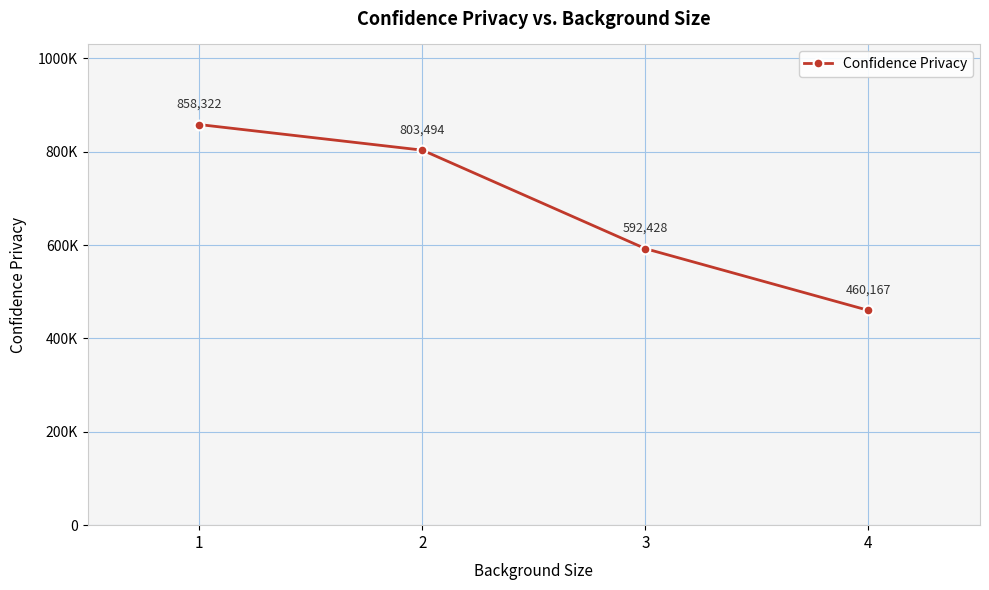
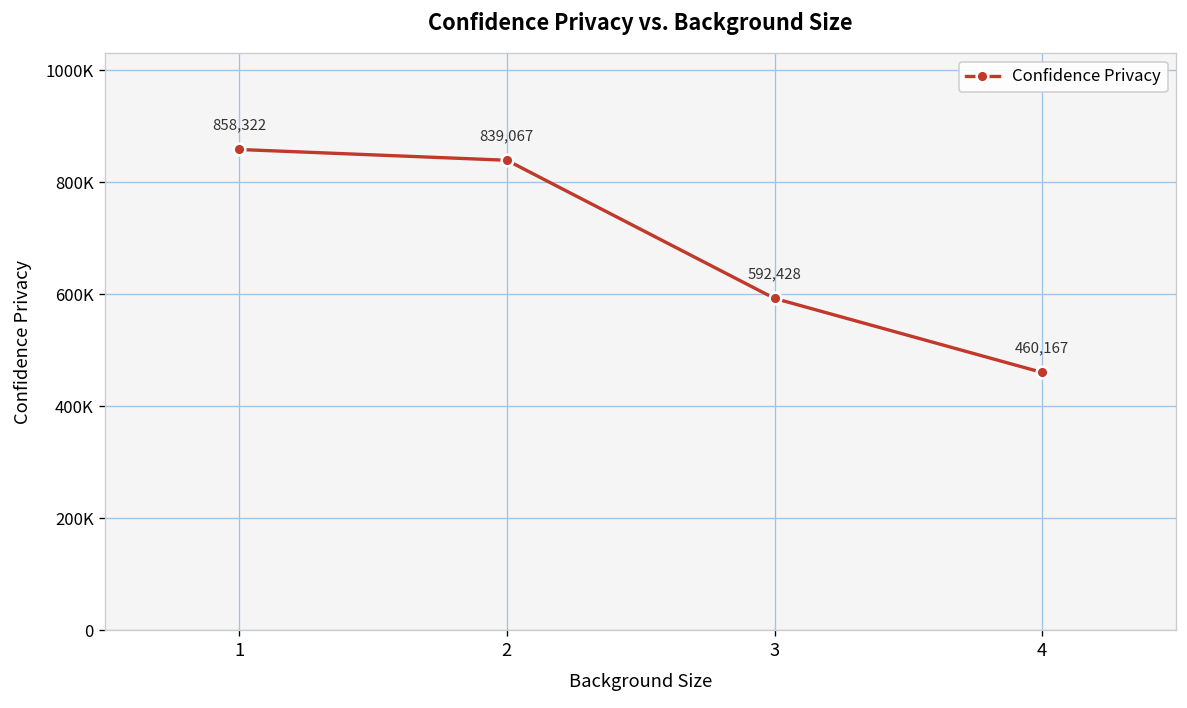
2: 803,494 -> 839,067
